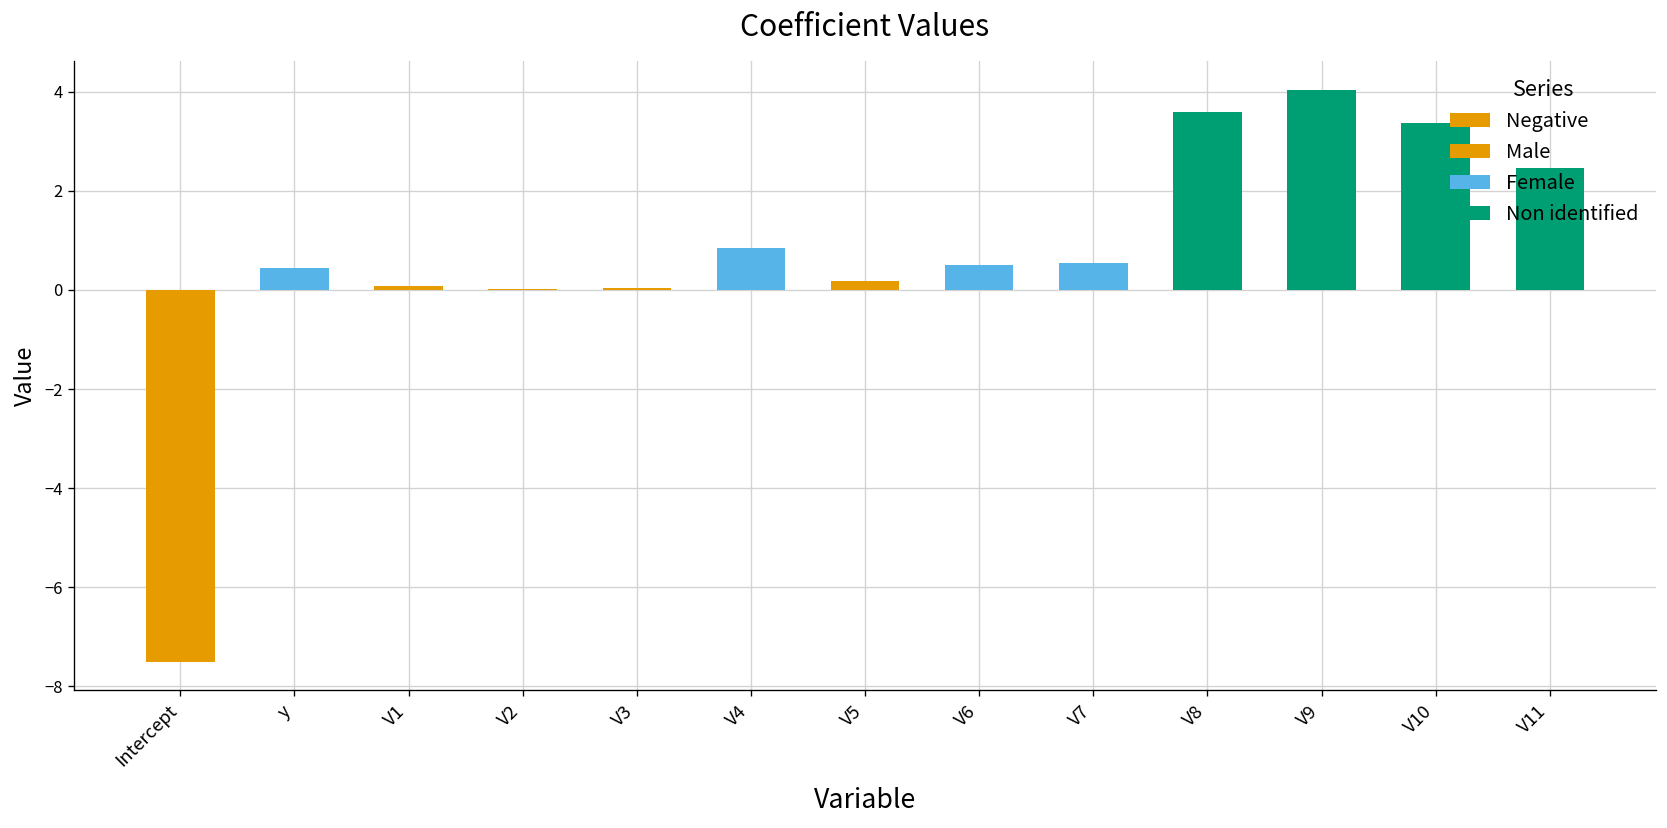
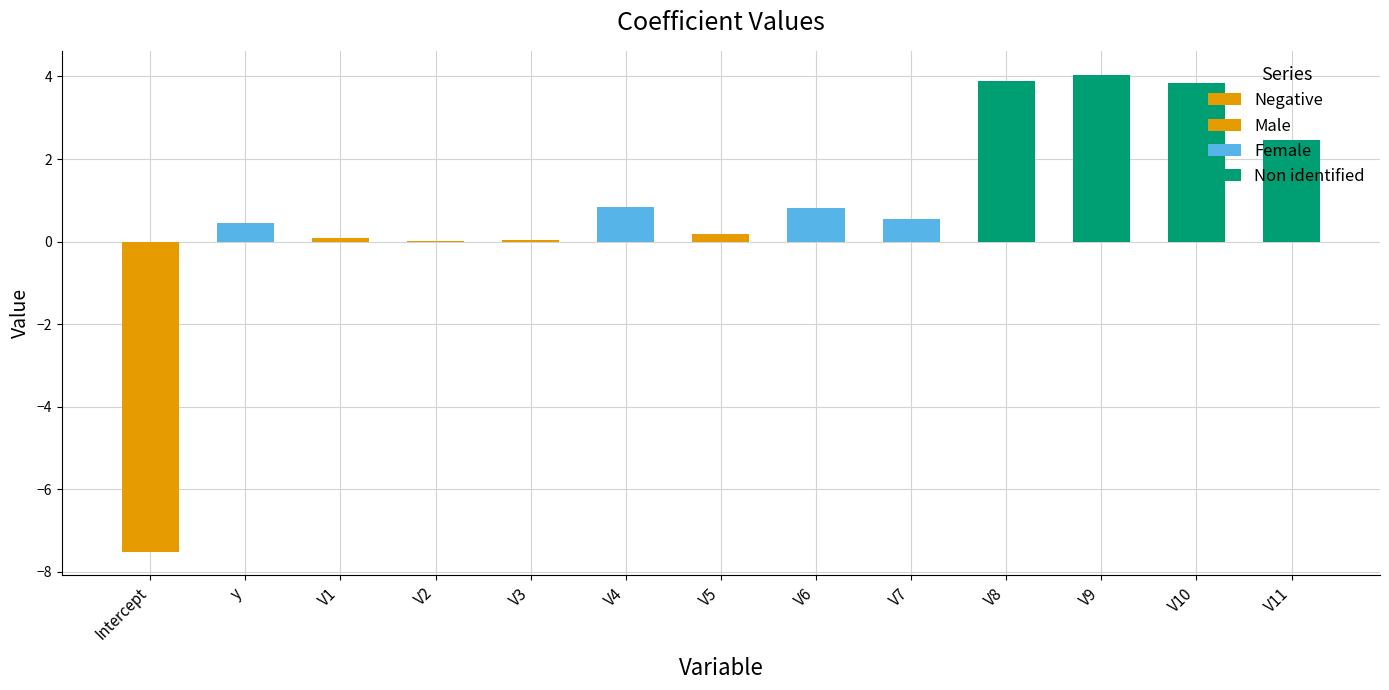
Female, V6: 0.5 -> 0.8
Non identified, V8: 3.6 -> 3.9
Non identified, V10: 3.4 -> 3.8
